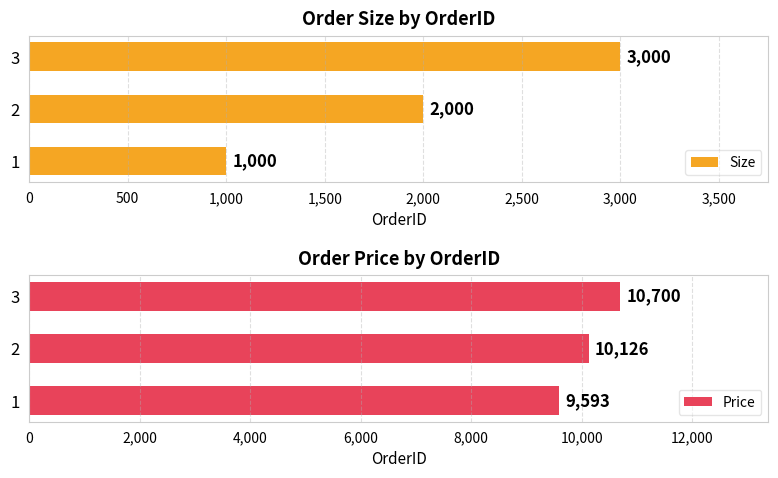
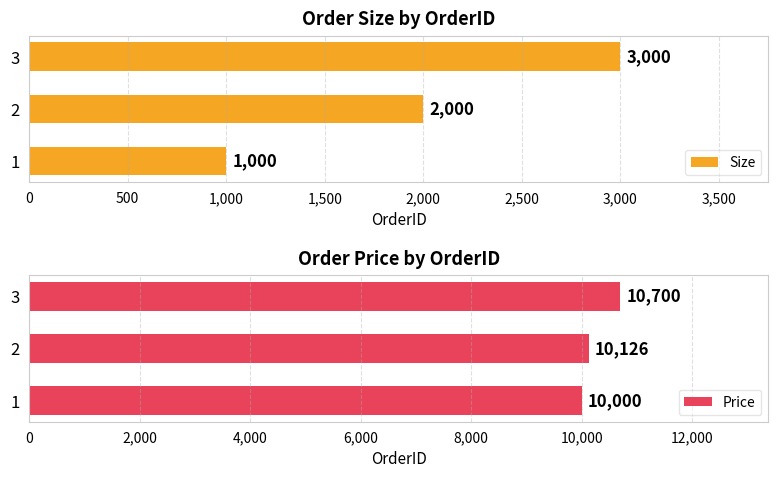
Order Price by OrderID, 1: 9,593 -> 10,000
